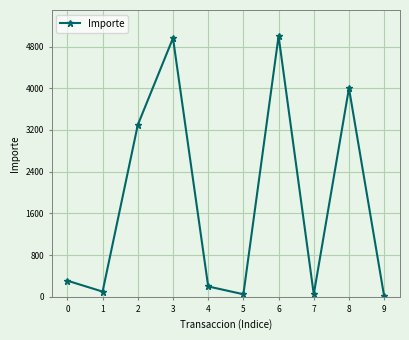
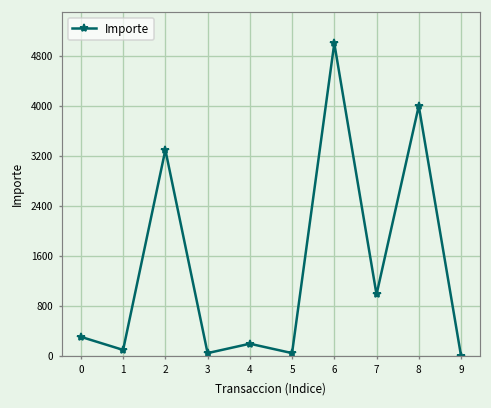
3: 5000 -> 100
7: 100 -> 1000
